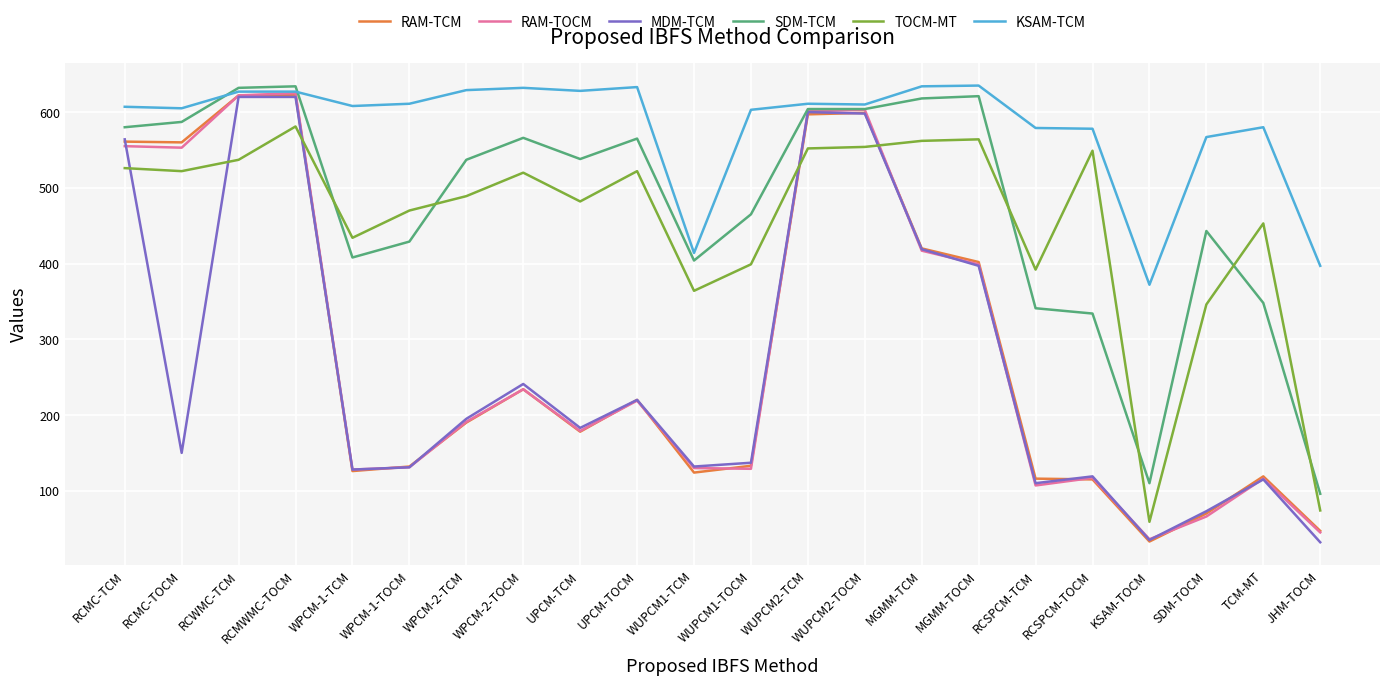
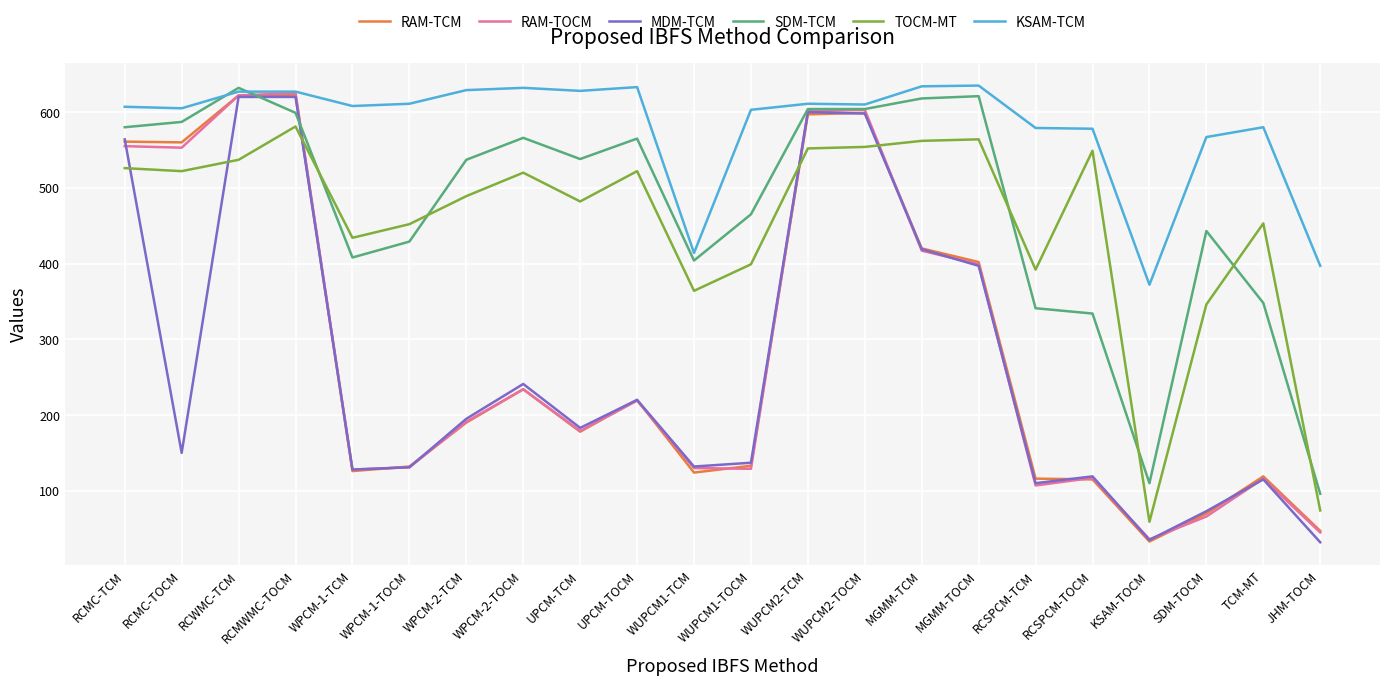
SDM-TCM, RCMWMC-TOCM: 630 -> 600
TOCM-MT, WPCM-1-TOCM: 470 -> 450
